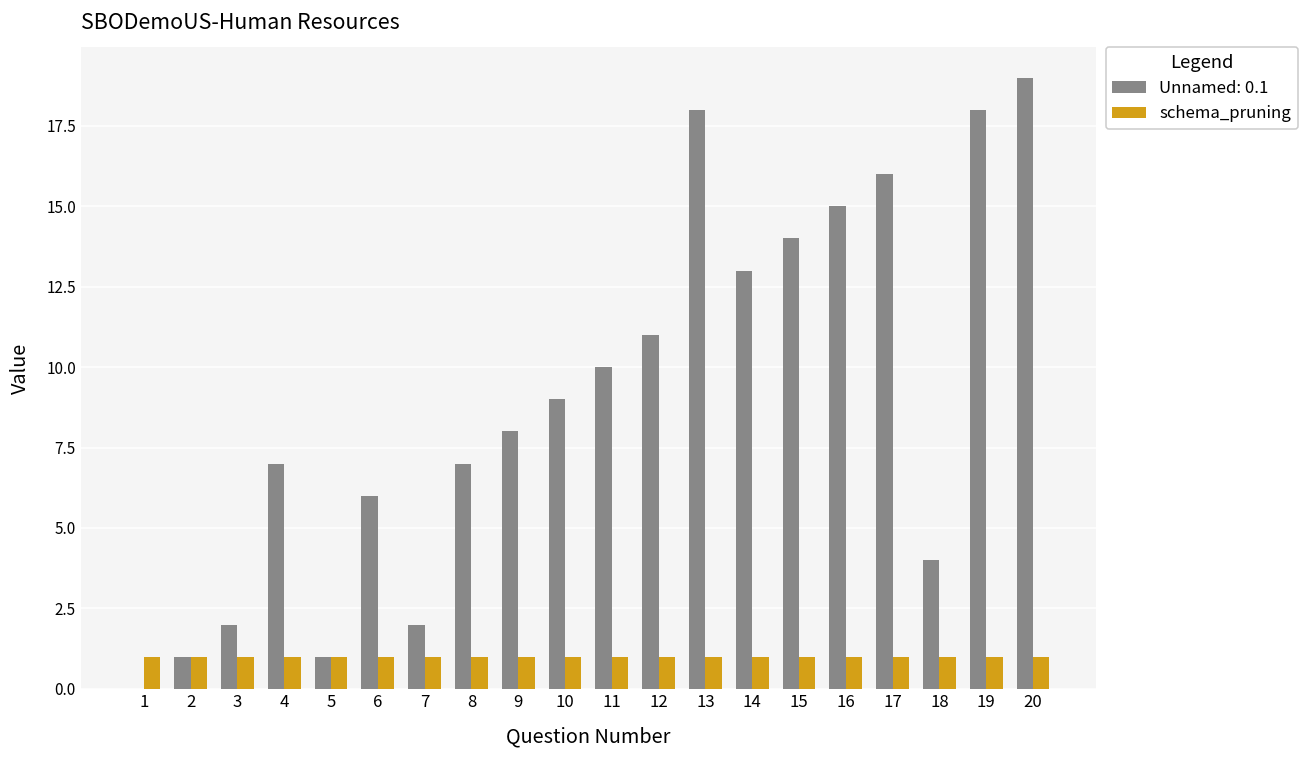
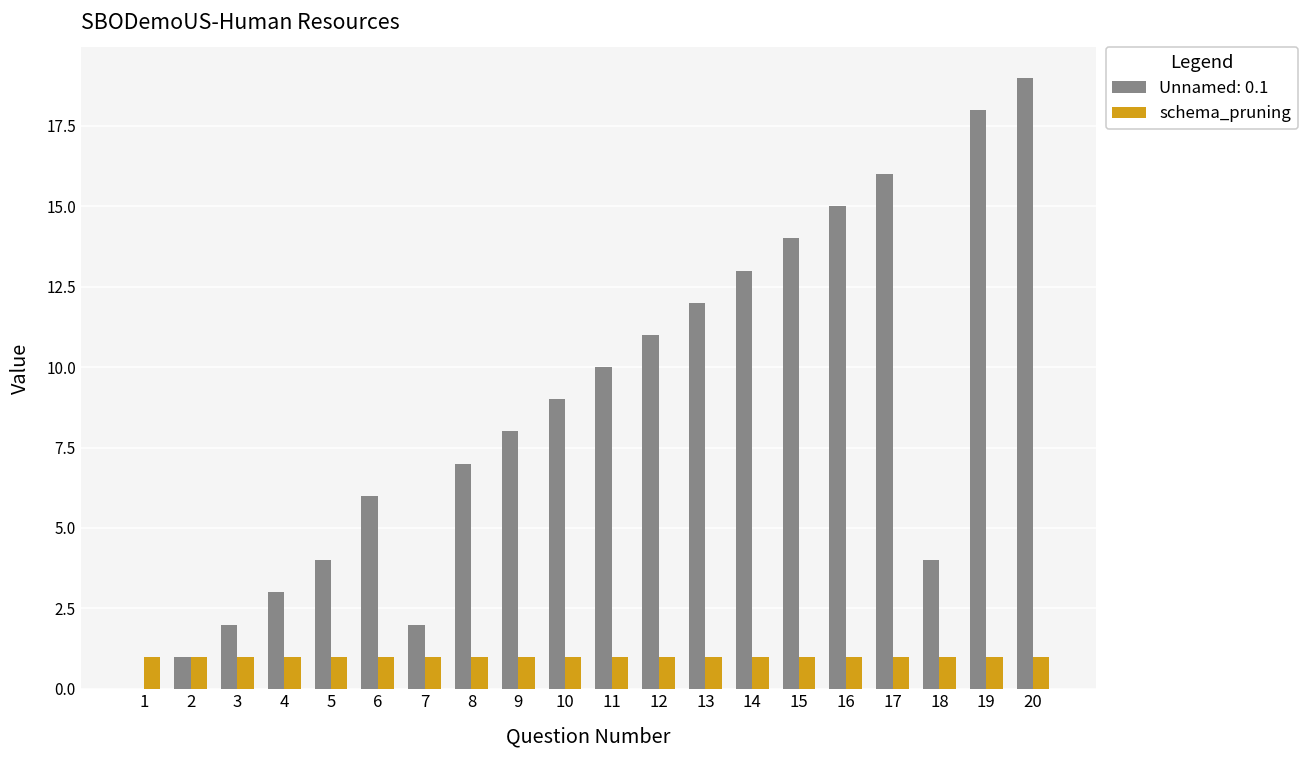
Unnamed: 0.1, 4: 7 -> 3
Unnamed: 0.1, 5: 1 -> 4
Unnamed: 0.1, 13: 18 -> 12
